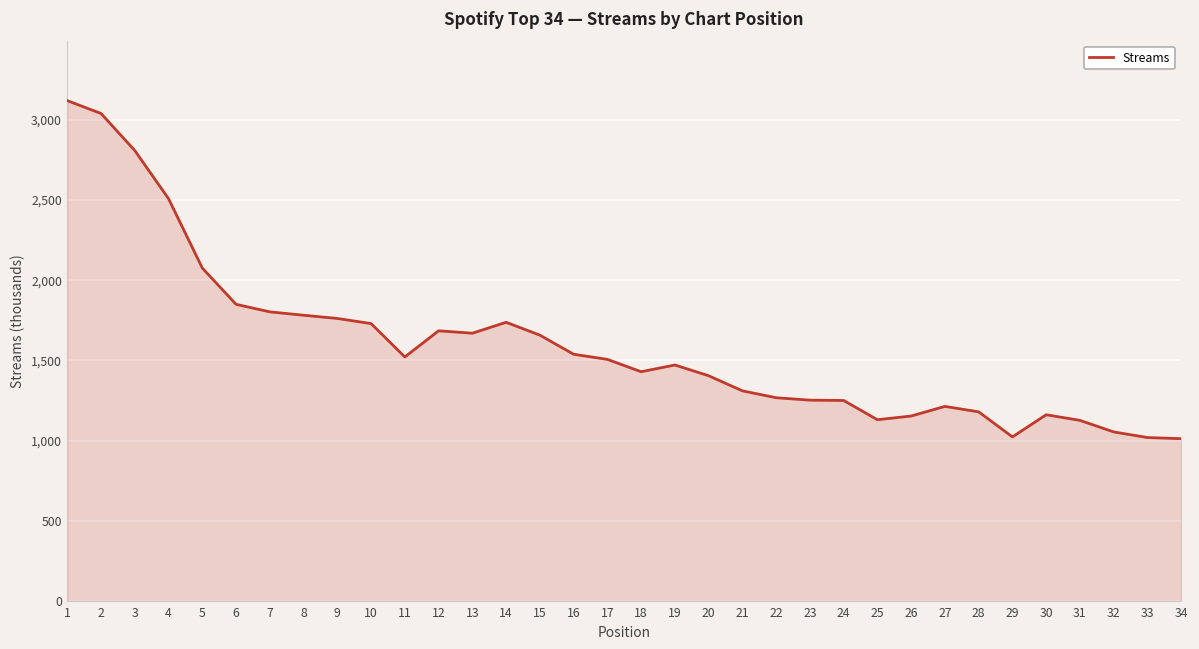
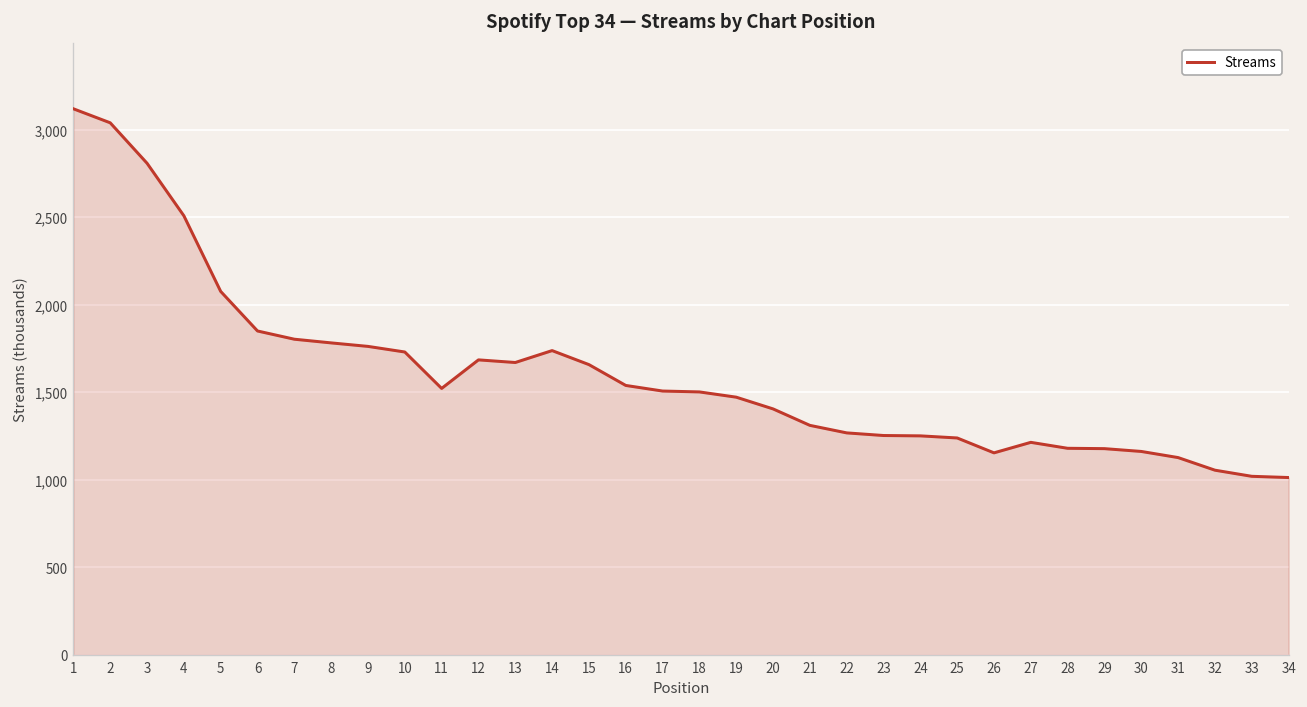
18: 1,430 -> 1,500
25: 1,130 -> 1,240
29: 1,020 -> 1,180
